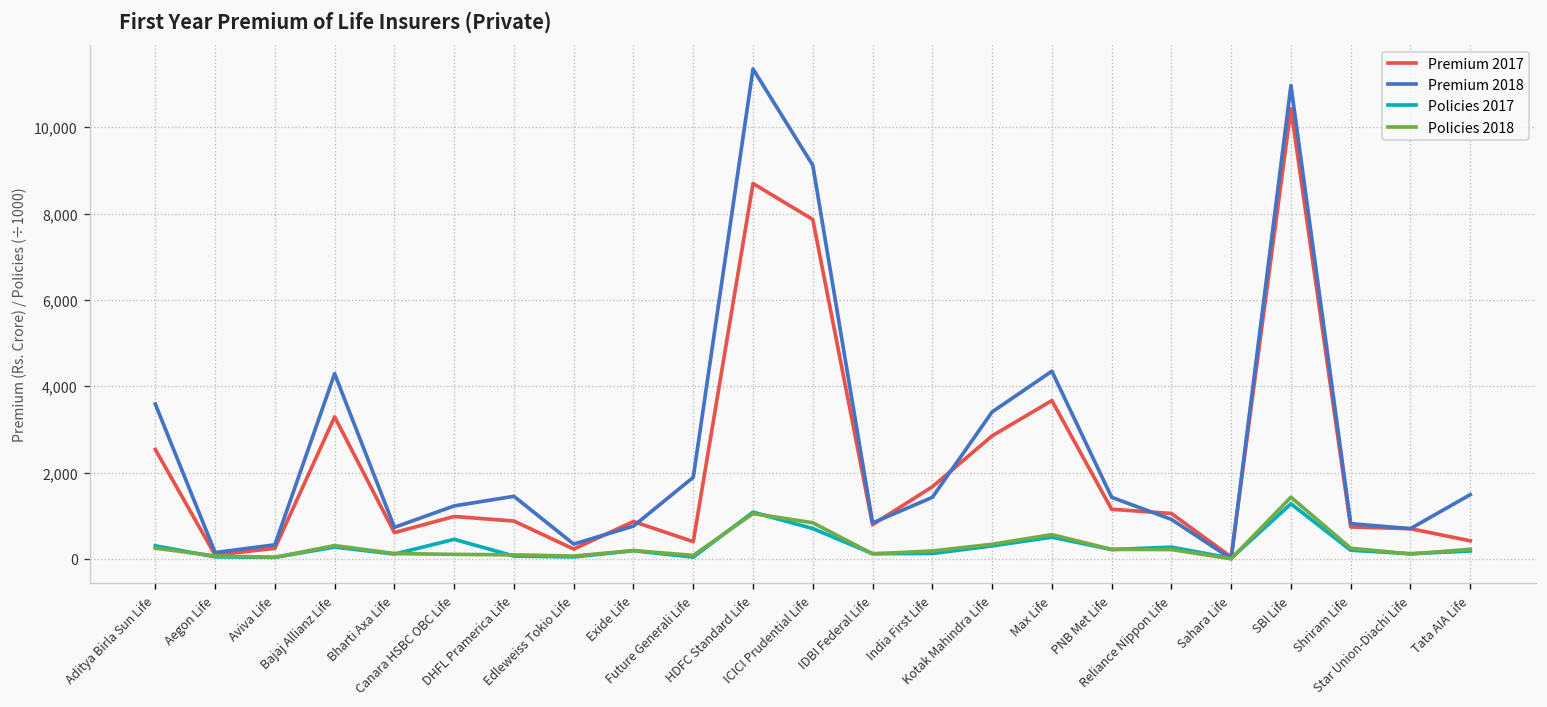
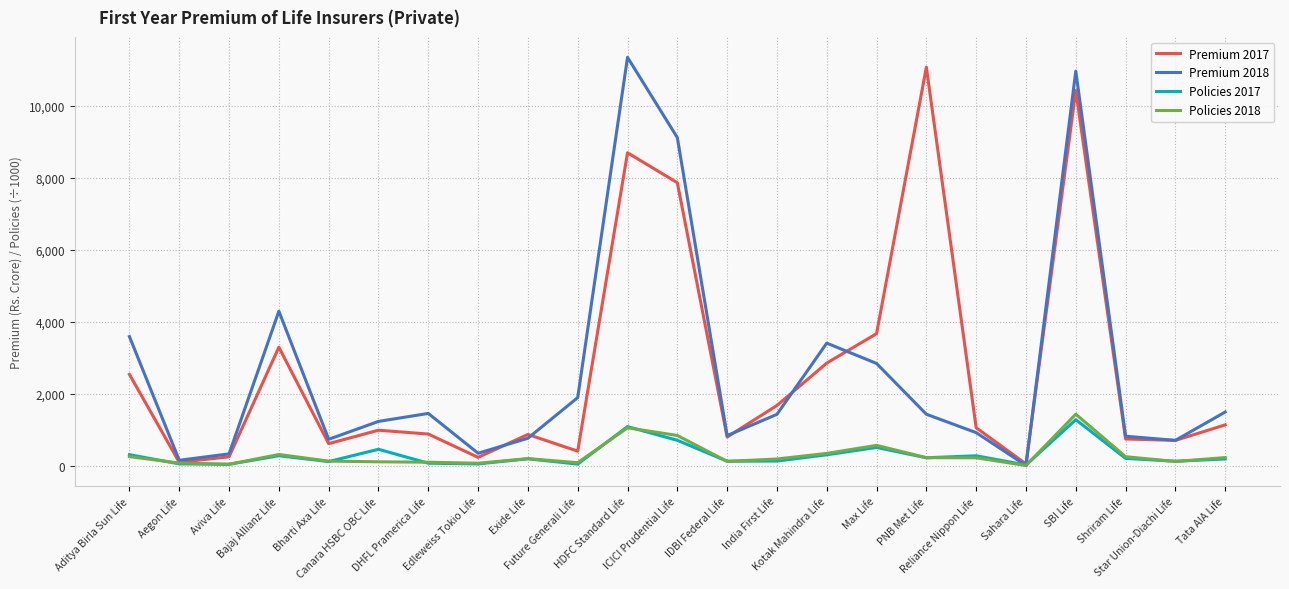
Premium 2018, Max Life: 4,300 -> 2,800
Premium 2017, PNB Met Life: 1,200 -> 11,100
Premium 2017, Tata AIA Life: 400 -> 1,100
